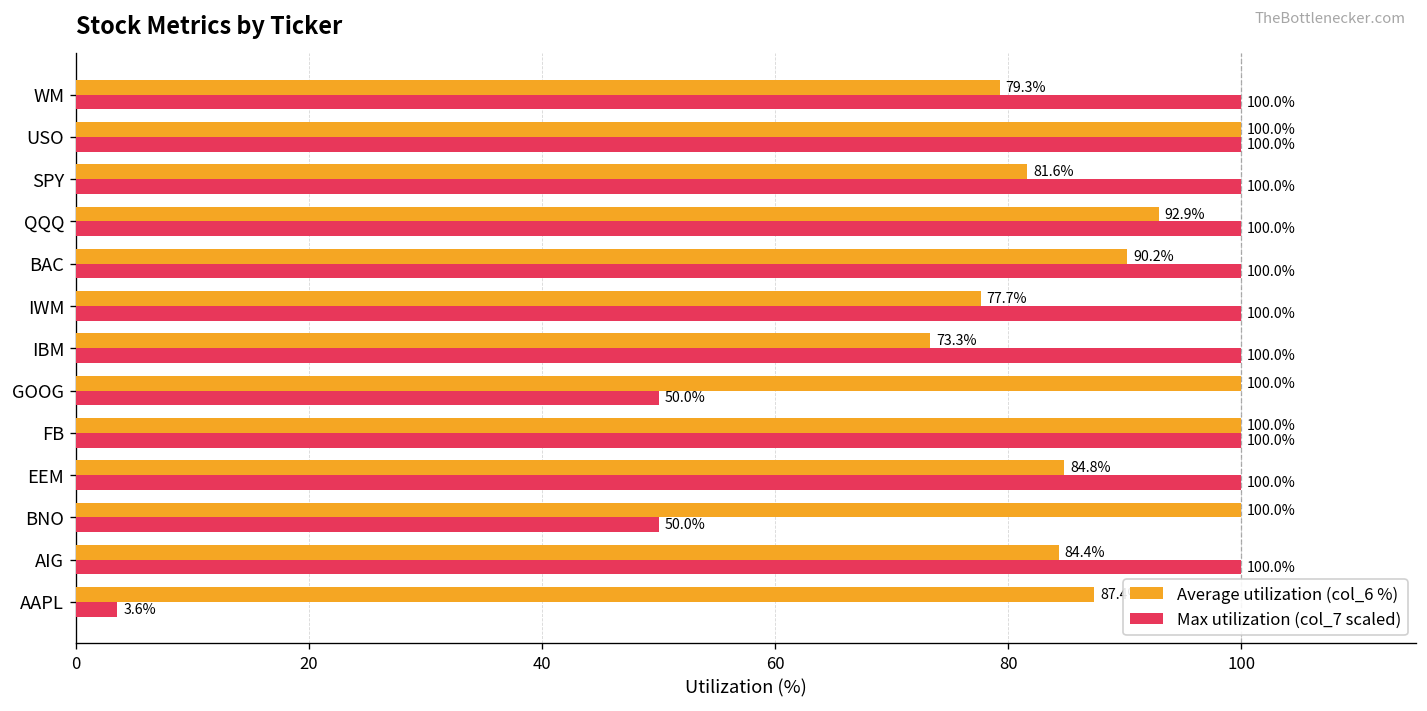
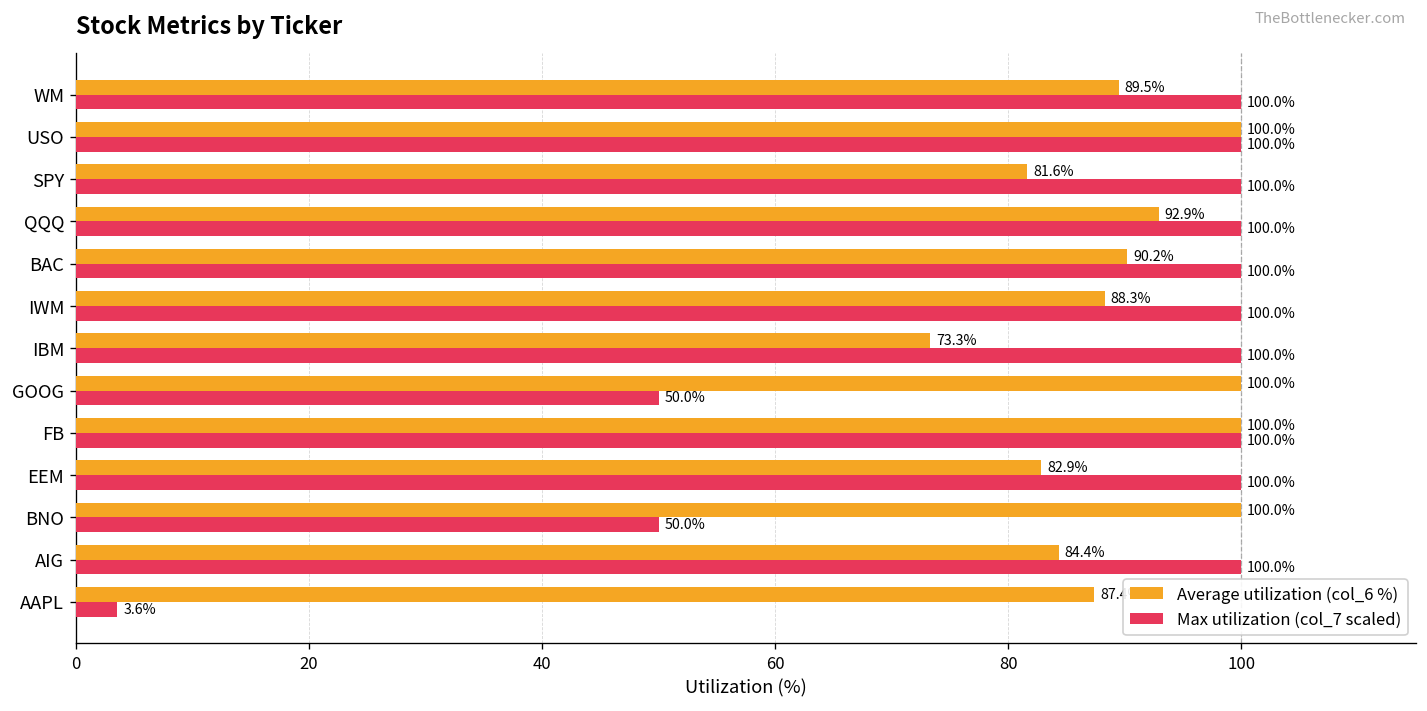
Average utilization (col_6 %), WM: 79.3% -> 89.5%
Average utilization (col_6 %), IWM: 77.7% -> 88.3%
Average utilization (col_6 %), EEM: 84.8% -> 82.9%
